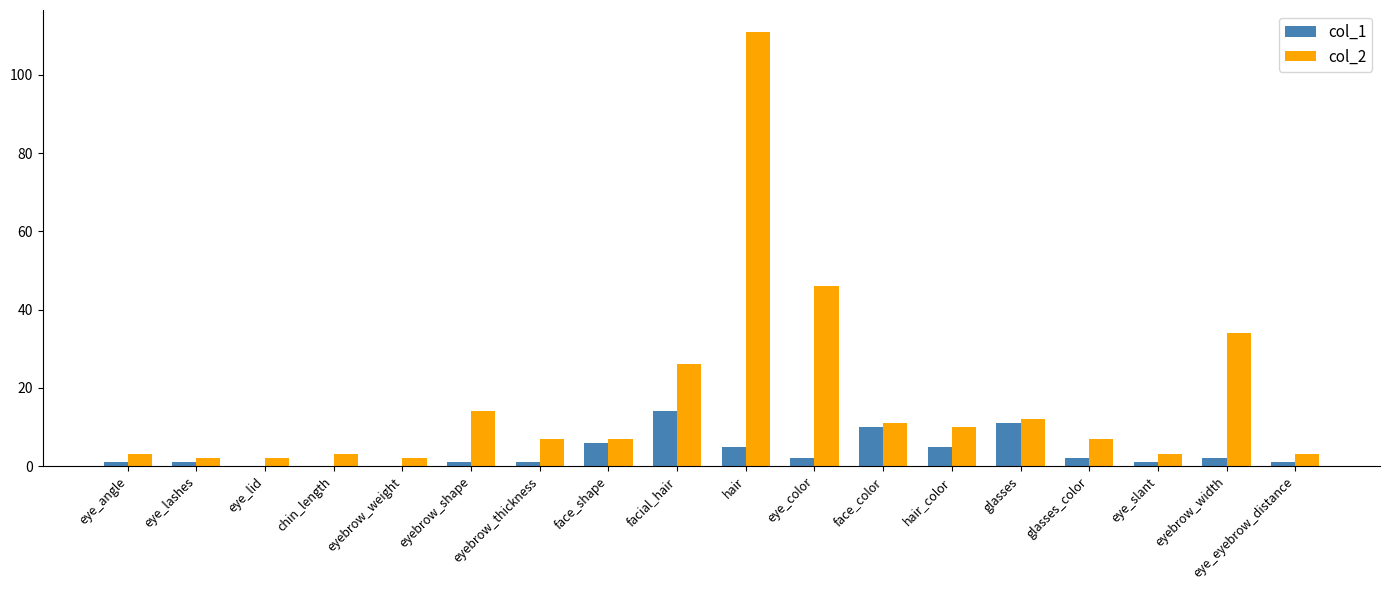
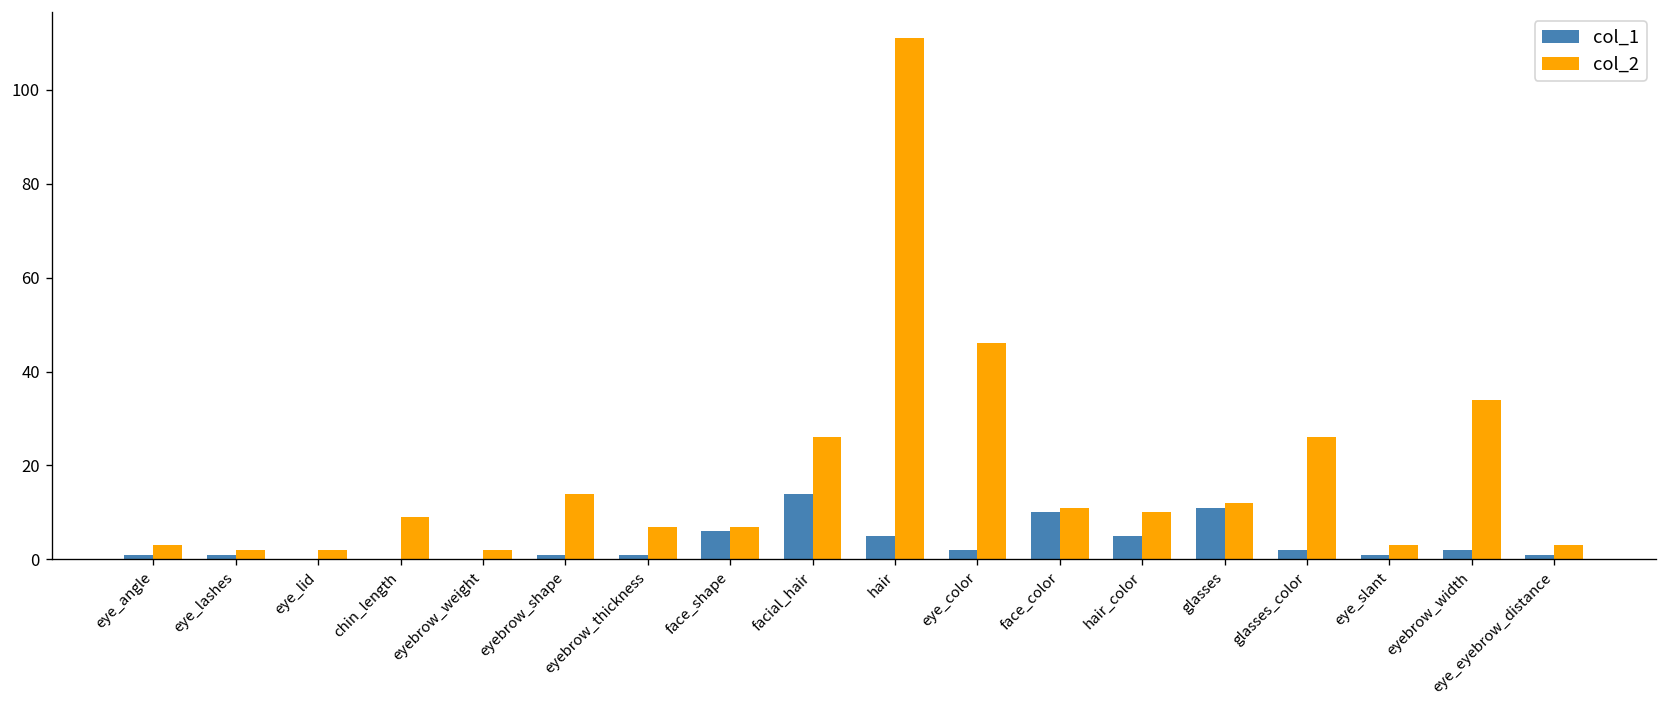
col_2, chin_length: 3 -> 9
col_2, glasses_color: 7 -> 26
